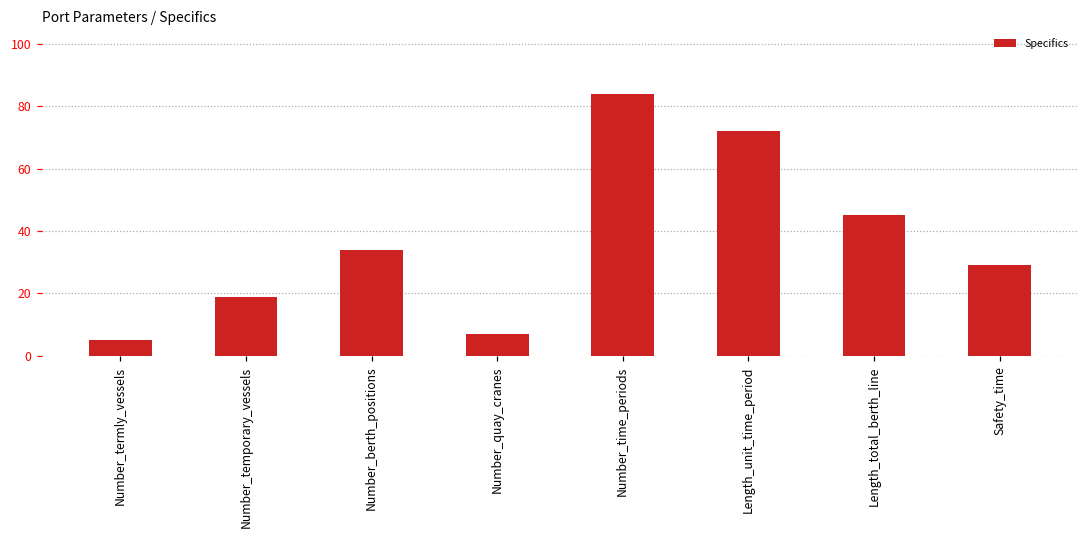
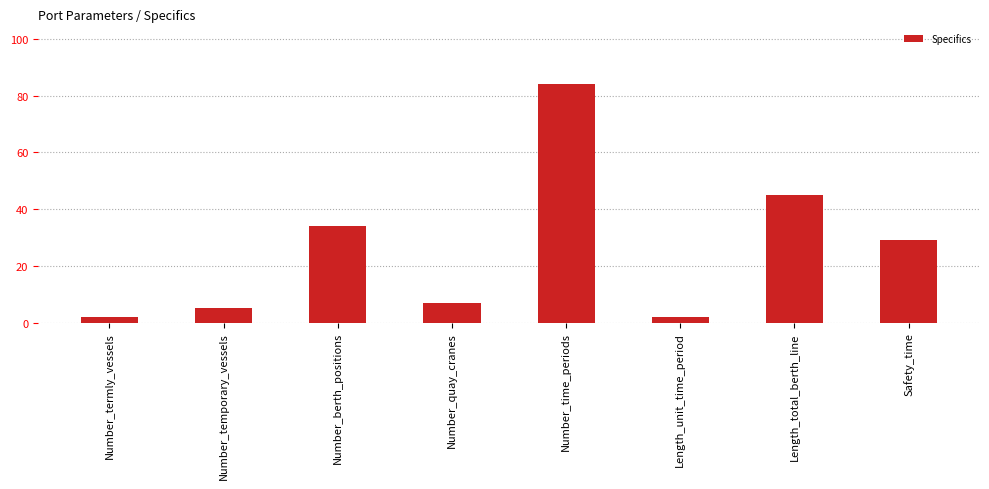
Number_termly_vessels: 5 -> 2
Number_temporary_vessels: 19 -> 5
Length_unit_time_period: 72 -> 2
